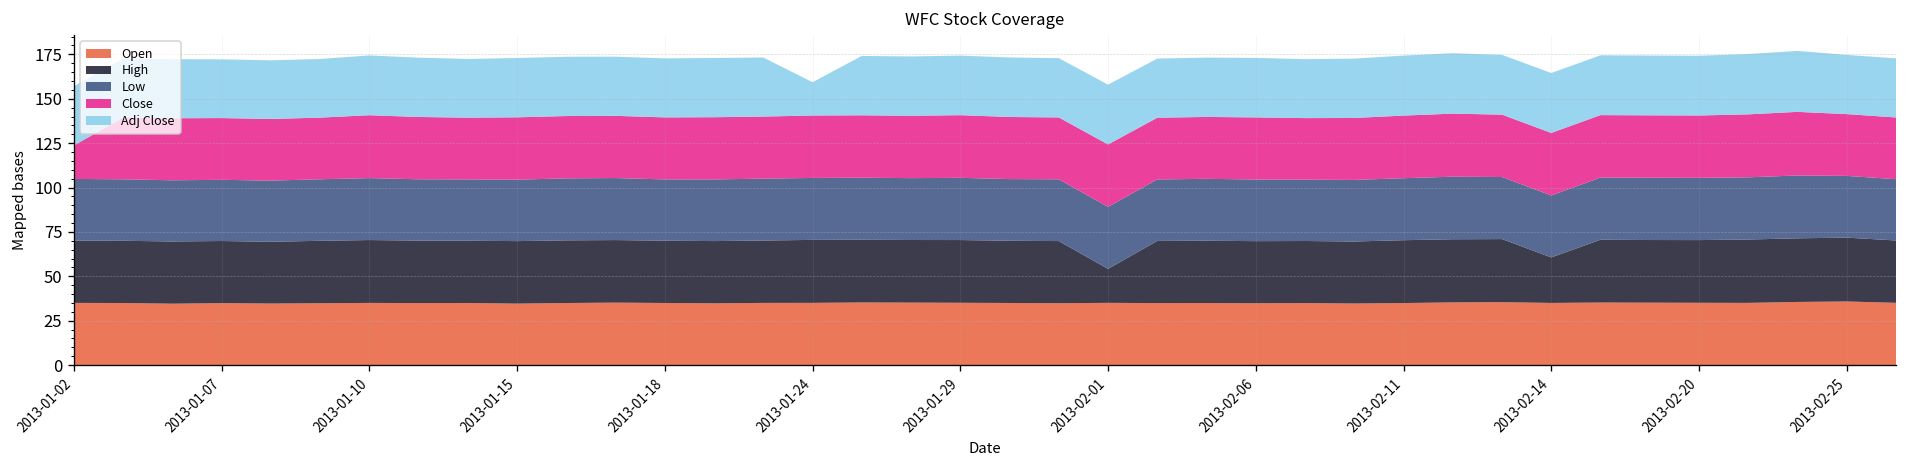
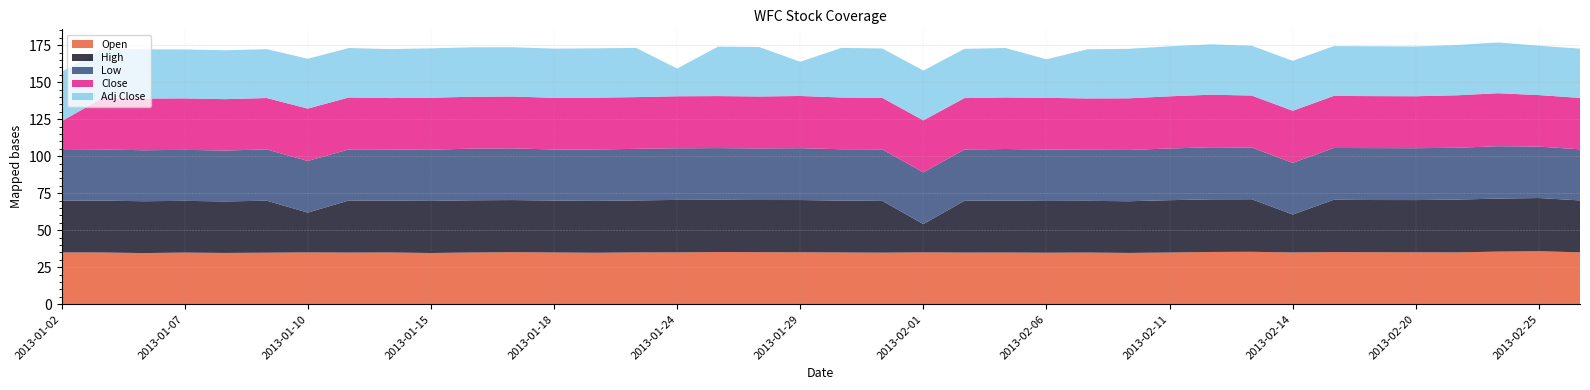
High, 2013-01-10: 35 -> 27
Adj Close, 2013-01-29: 34 -> 23
Adj Close, 2013-02-06: 34 -> 26
